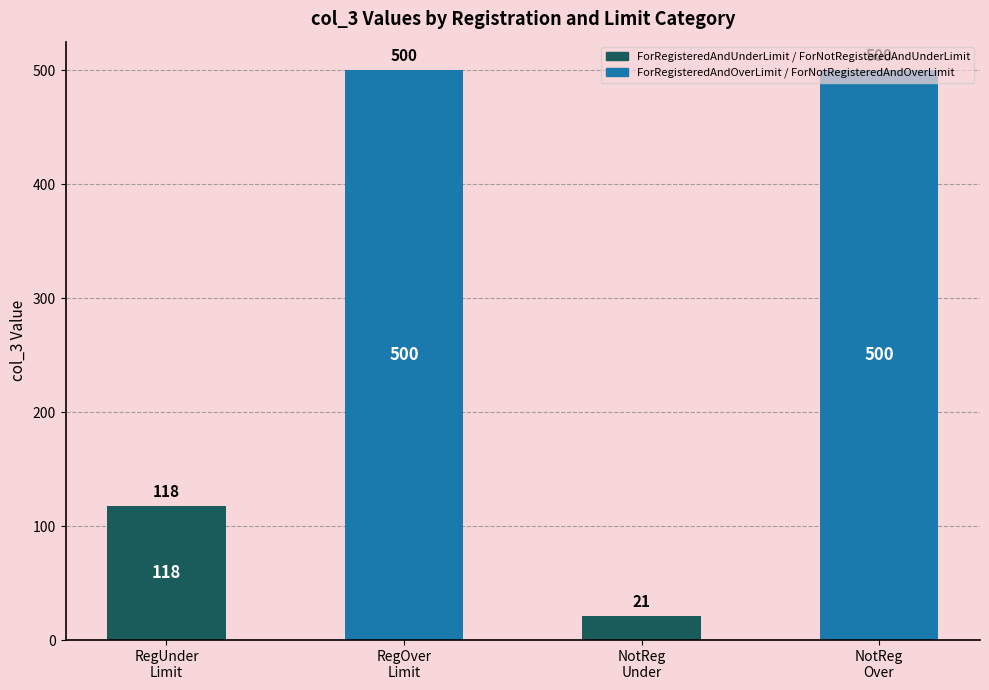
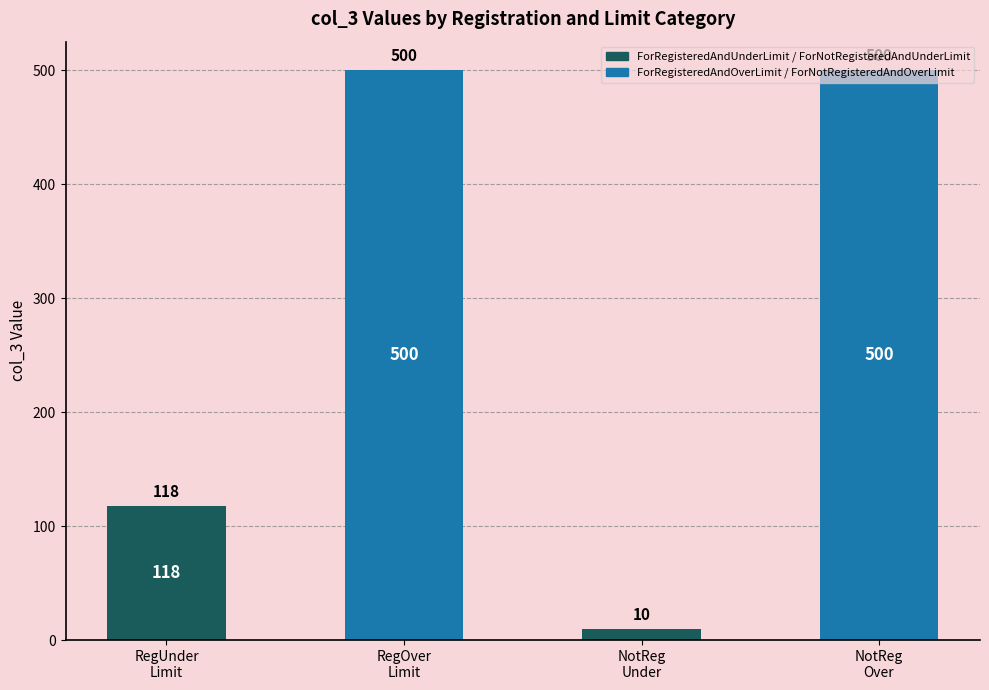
NotReg Under: 21 -> 10
